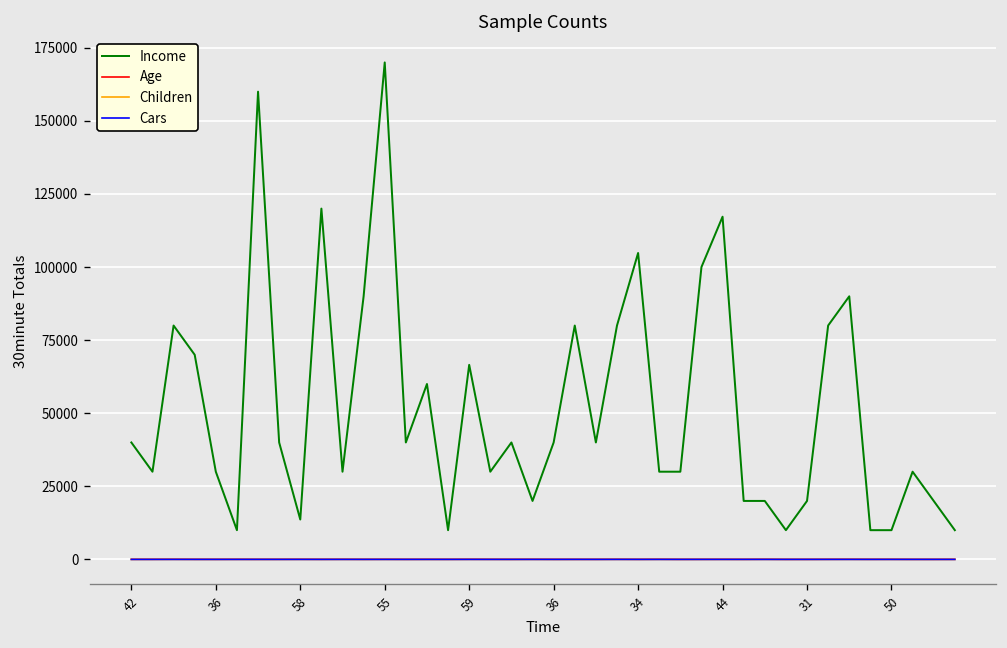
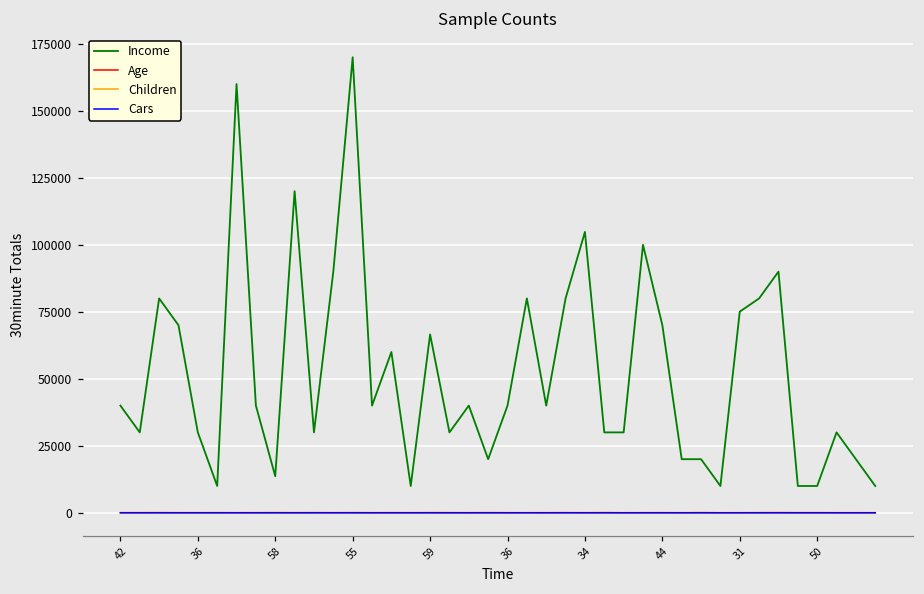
Income, 44: 117000 -> 70000
Income, 31: 20000 -> 75000
